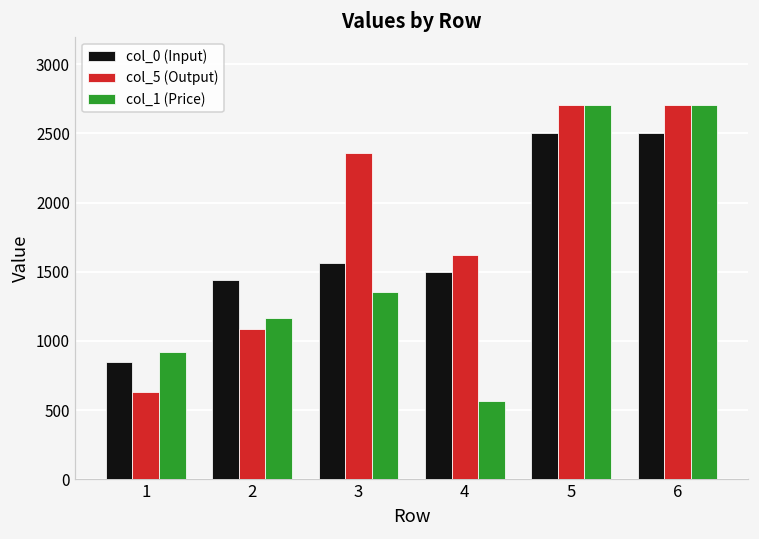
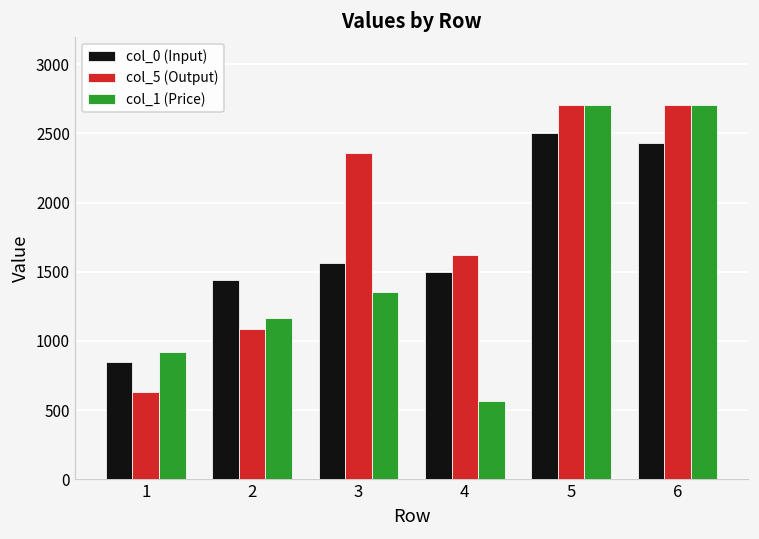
col_0 (Input), 6: 2500 -> 2430
